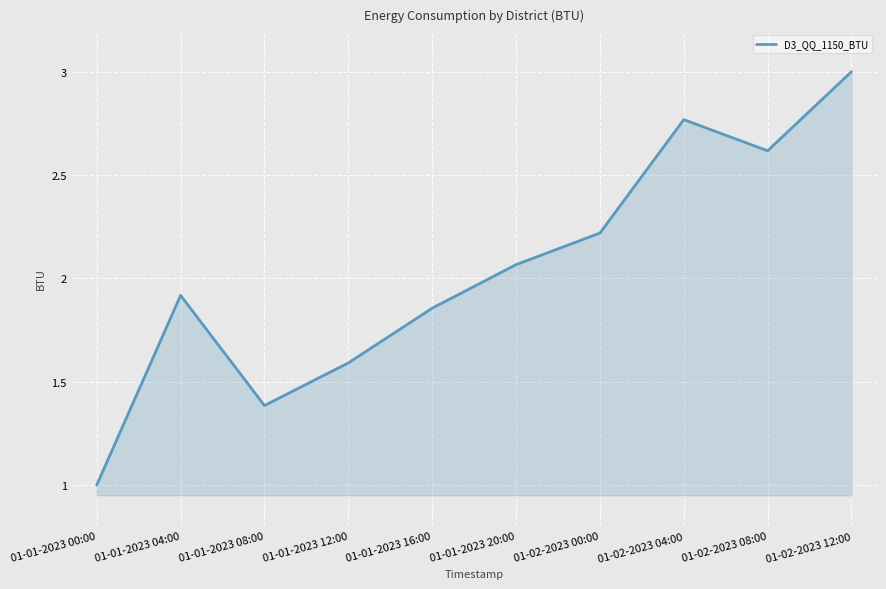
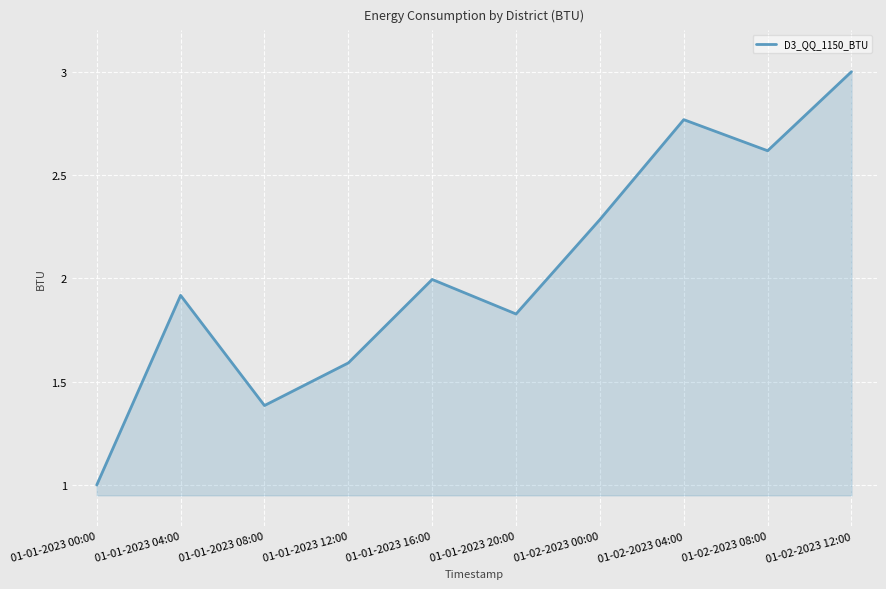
01-01-2023 16:00: 1.86 -> 1.99
01-01-2023 20:00: 2.07 -> 1.83
01-02-2023 00:00: 2.22 -> 2.28
